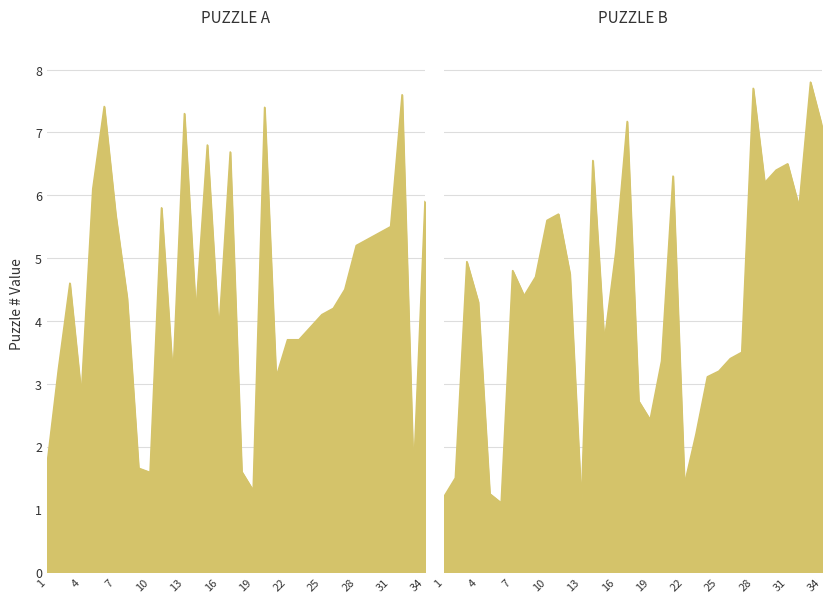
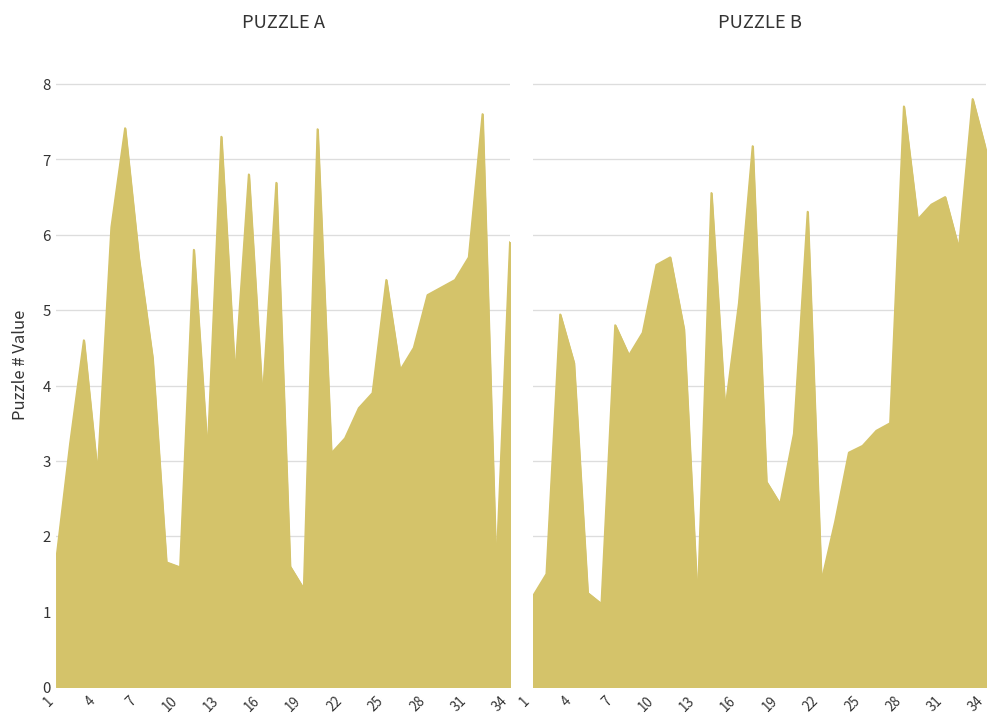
PUZZLE A, 22: 3.7 -> 3.3
PUZZLE A, 25: 4.1 -> 5.4
PUZZLE A, 31: 5.5 -> 5.7
